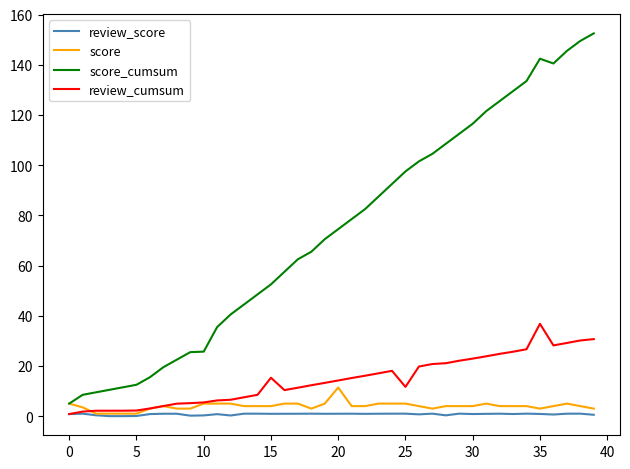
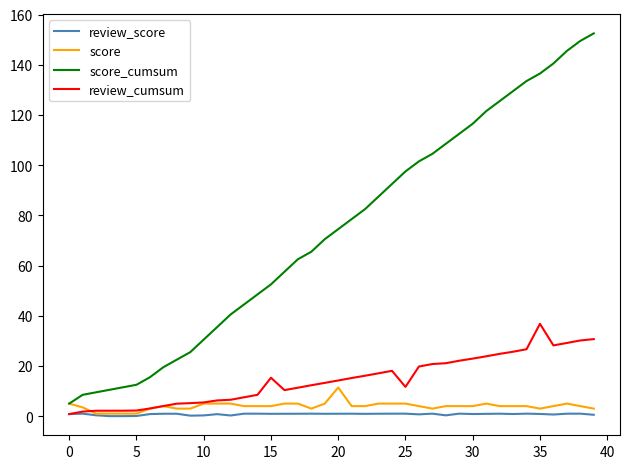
score_cumsum, 10: 26 -> 31
score_cumsum, 35: 142 -> 137
